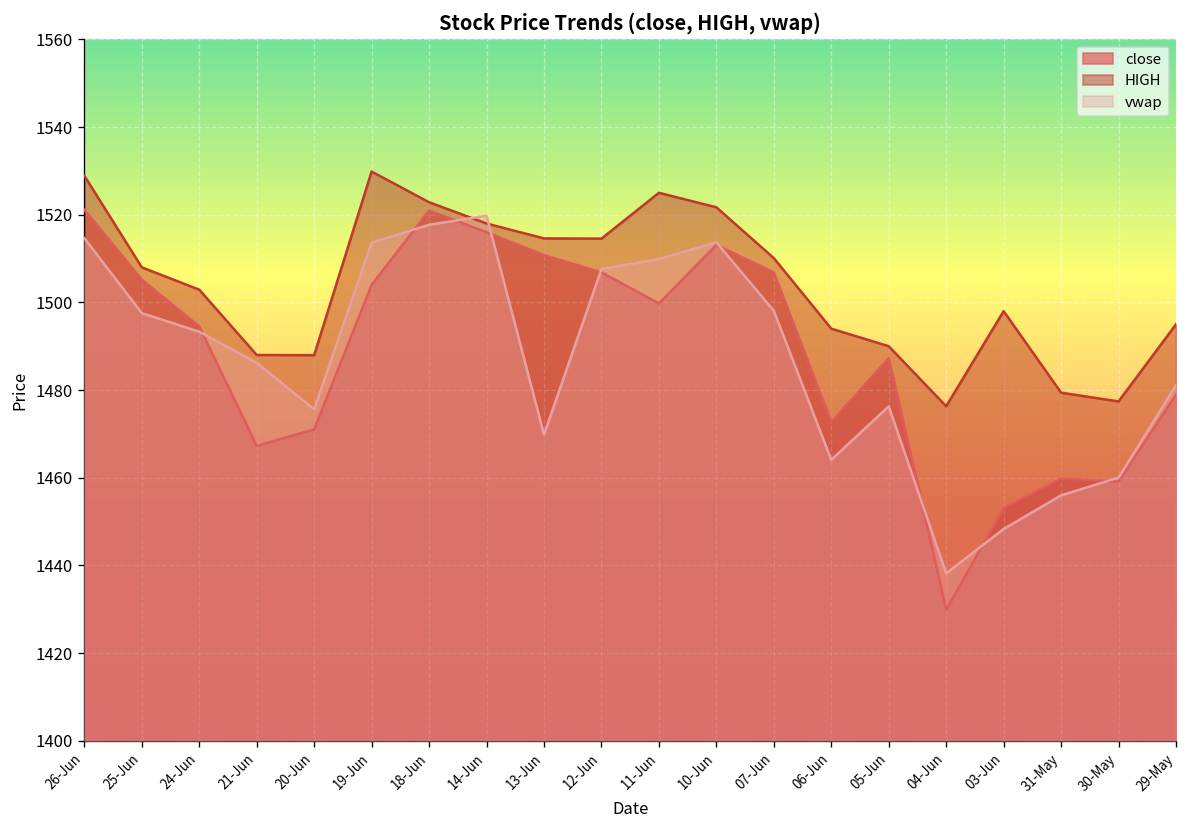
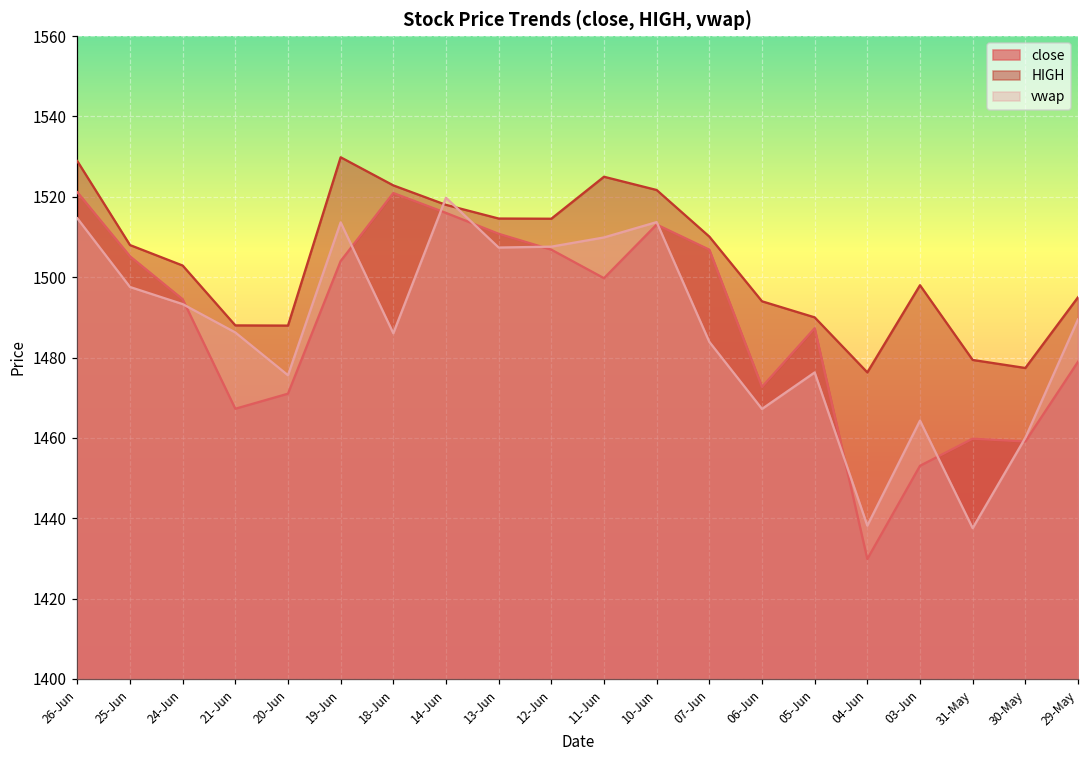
vwap, 18-Jun: 1518 -> 1486
vwap, 13-Jun: 1470 -> 1507
vwap, 07-Jun: 1498 -> 1484
vwap, 06-Jun: 1464 -> 1467
vwap, 03-Jun: 1448 -> 1464
vwap, 31-May: 1456 -> 1438
vwap, 29-May: 1481 -> 1490
